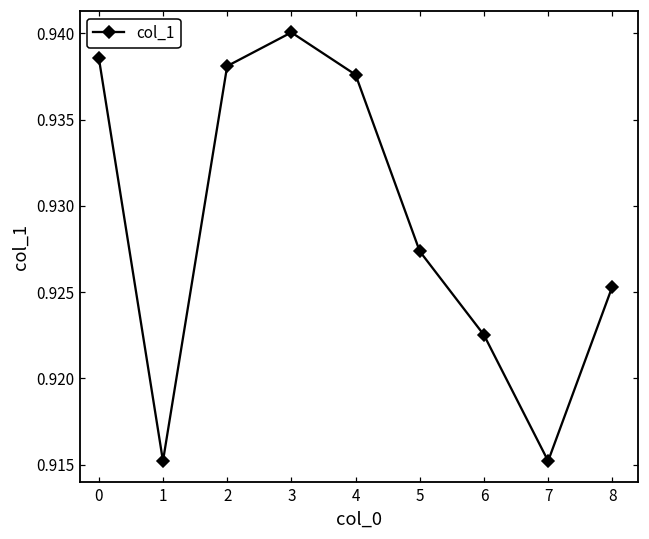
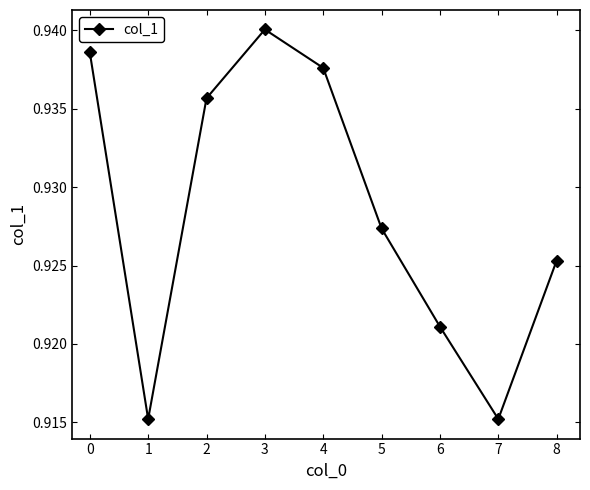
2: 0.9381 -> 0.9357
6: 0.9225 -> 0.9211
